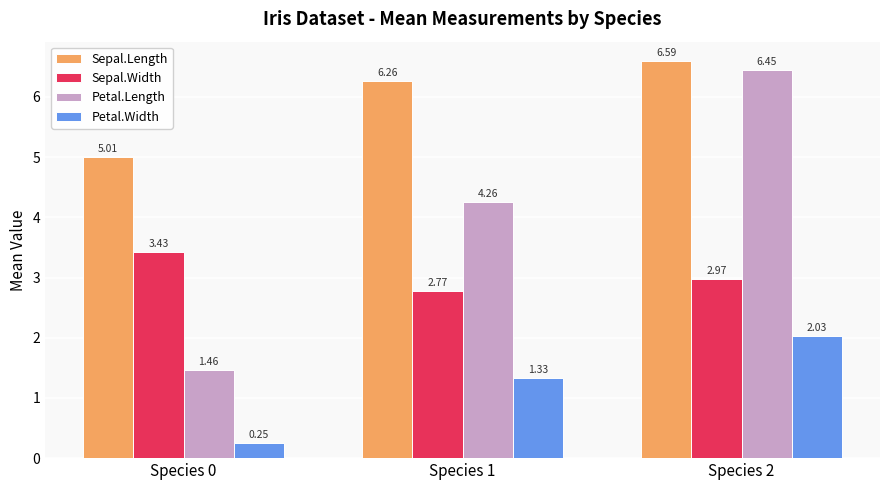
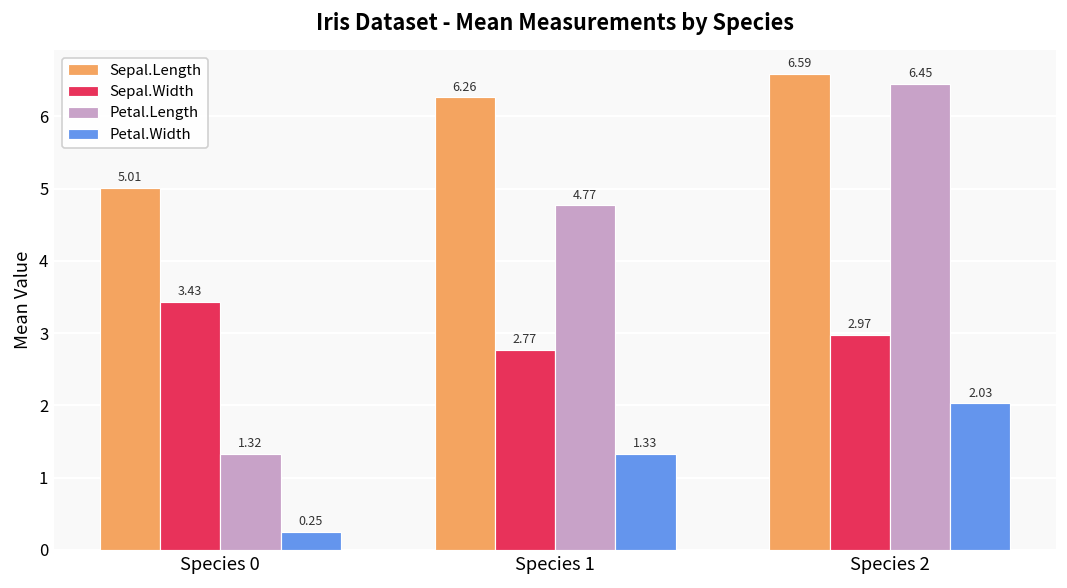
Petal.Length, Species 0: 1.46 -> 1.32
Petal.Length, Species 1: 4.26 -> 4.77
